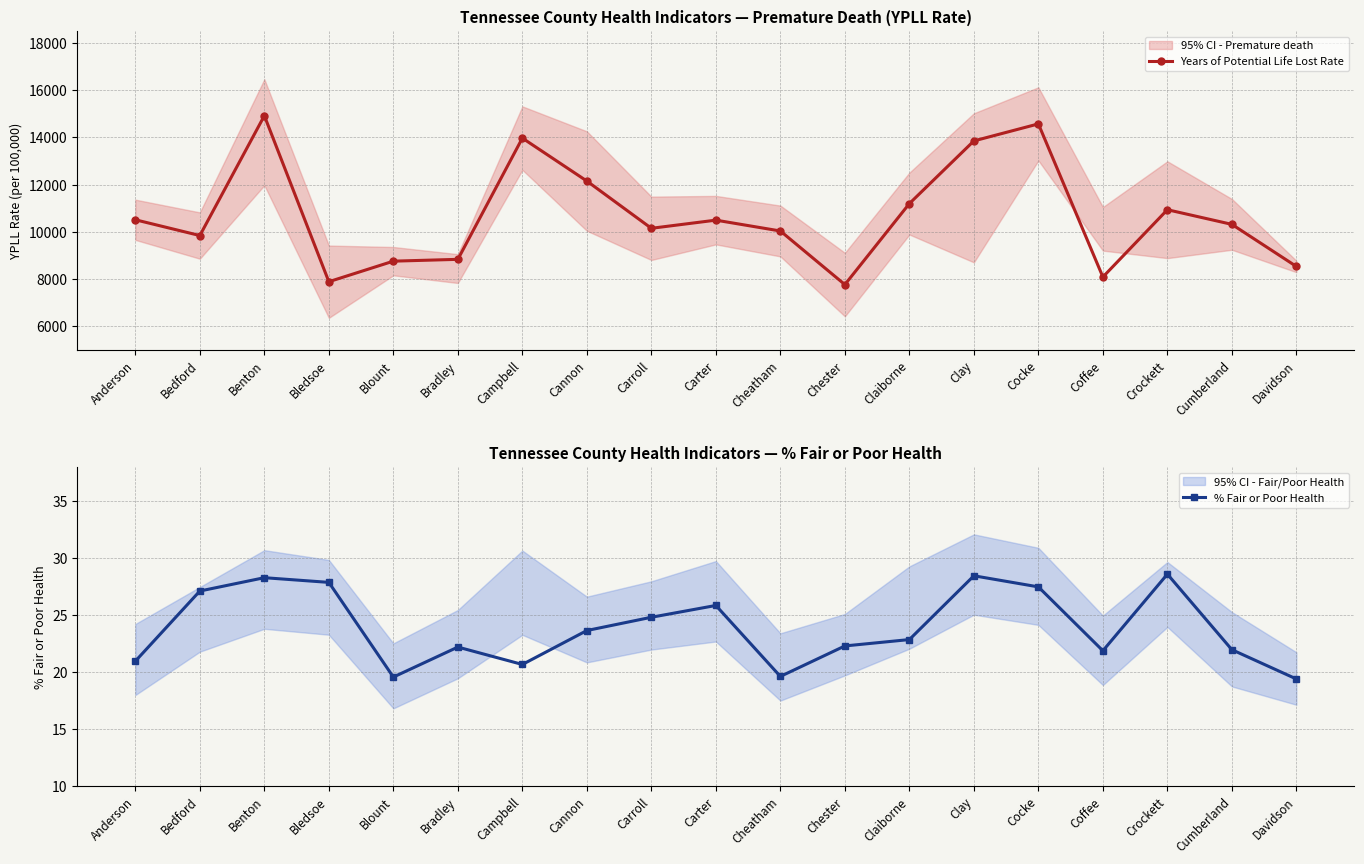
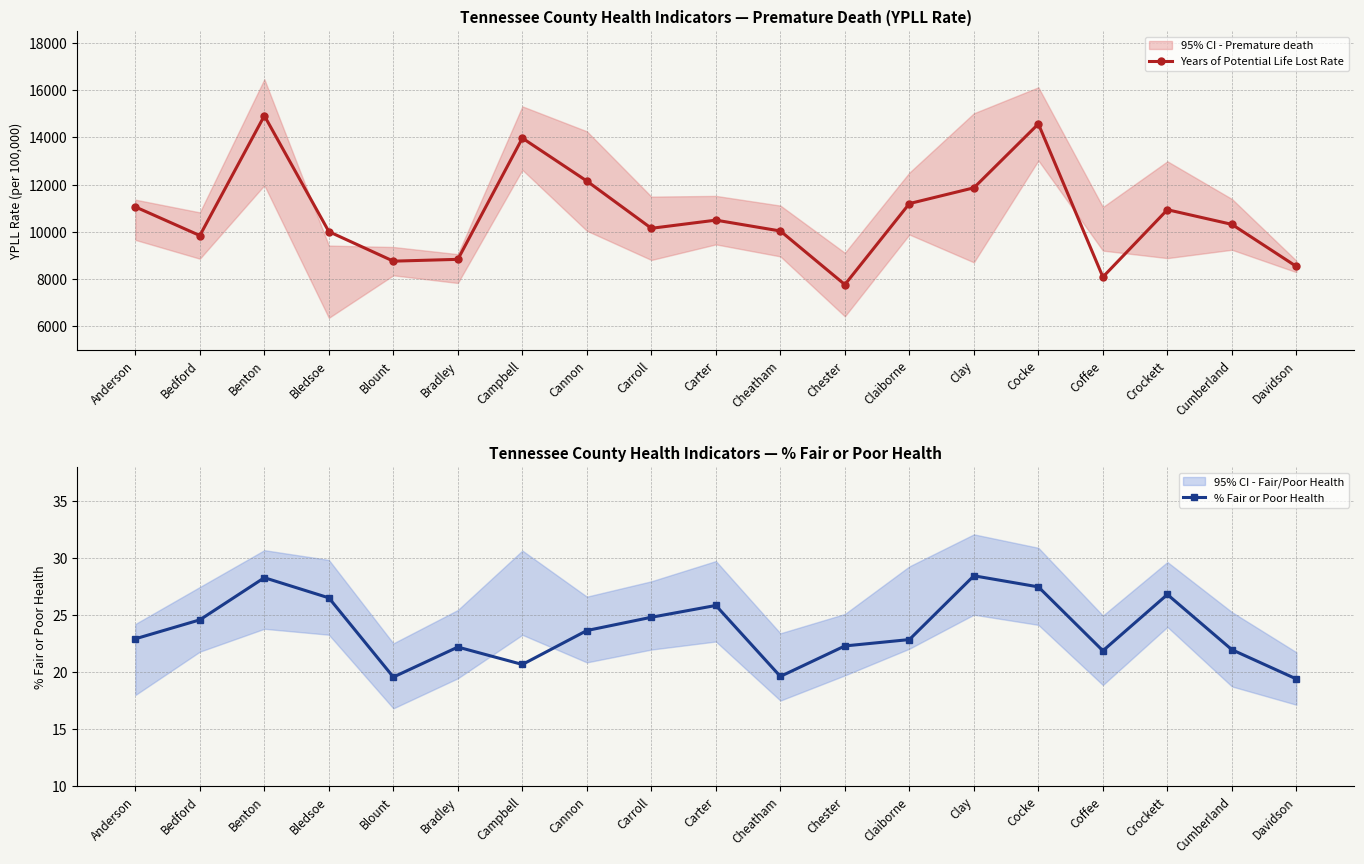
Tennessee County Health Indicators — Premature Death (YPLL Rate), Years of Potential Life Lost Rate, Anderson: 10500 -> 11100
Tennessee County Health Indicators — Premature Death (YPLL Rate), Years of Potential Life Lost Rate, Bledsoe: 7900 -> 10000
Tennessee County Health Indicators — Premature Death (YPLL Rate), Years of Potential Life Lost Rate, Clay: 13800 -> 11900
Tennessee County Health Indicators — % Fair or Poor Health, % Fair or Poor Health, Anderson: 21.0 -> 22.9
Tennessee County Health Indicators — % Fair or Poor Health, % Fair or Poor Health, Bedford: 27.1 -> 24.6
Tennessee County Health Indicators — % Fair or Poor Health, % Fair or Poor Health, Bledsoe: 27.9 -> 26.5
Tennessee County Health Indicators — % Fair or Poor Health, % Fair or Poor Health, Crockett: 28.6 -> 26.8
